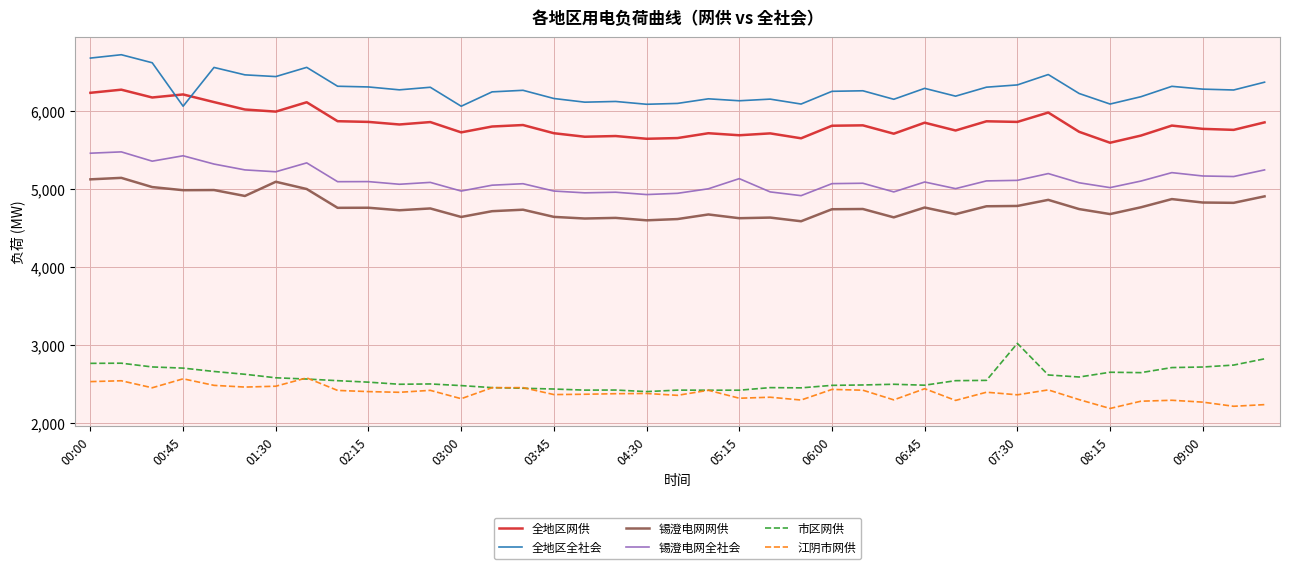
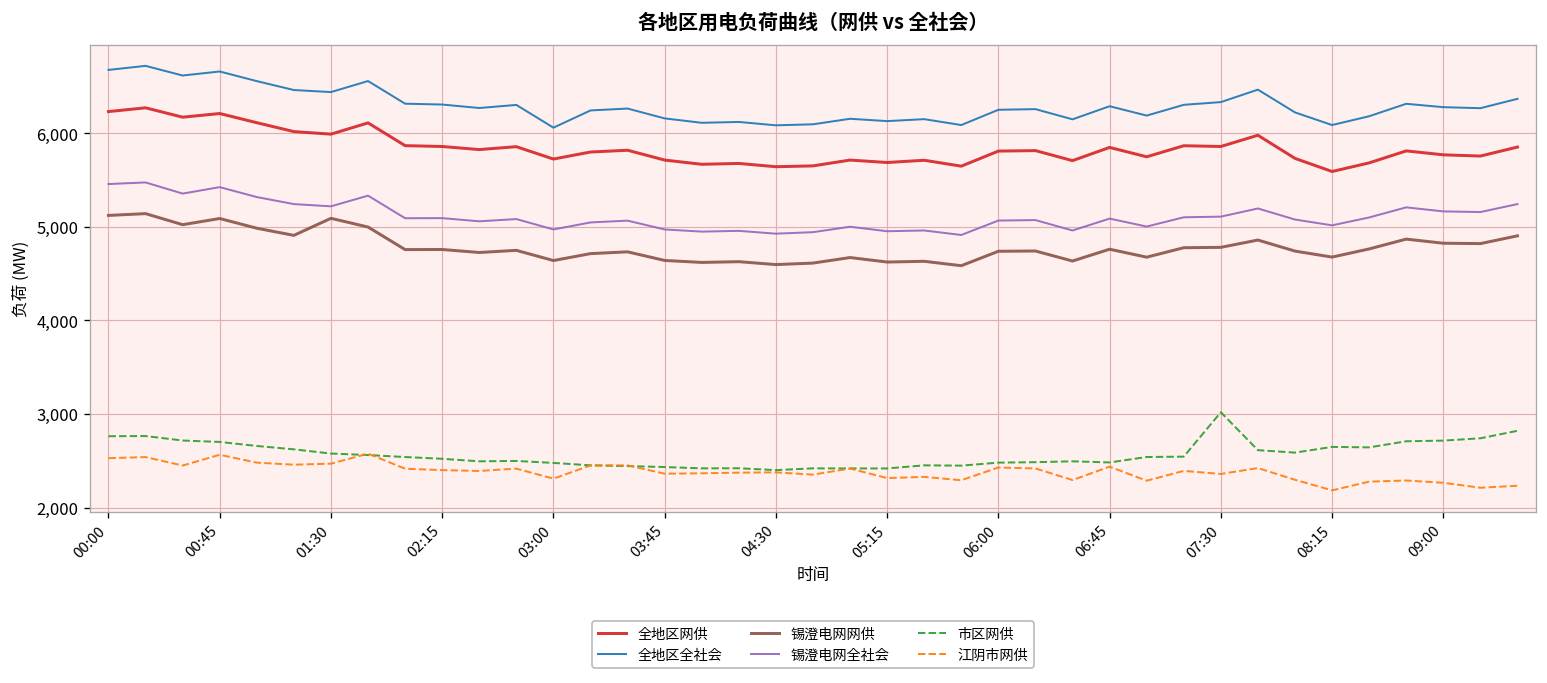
全地区全社会, 00:45: 6,100 -> 6,700
锡澄电网网供, 00:45: 5,000 -> 5,100
锡澄电网全社会, 05:15: 5,100 -> 5,000
